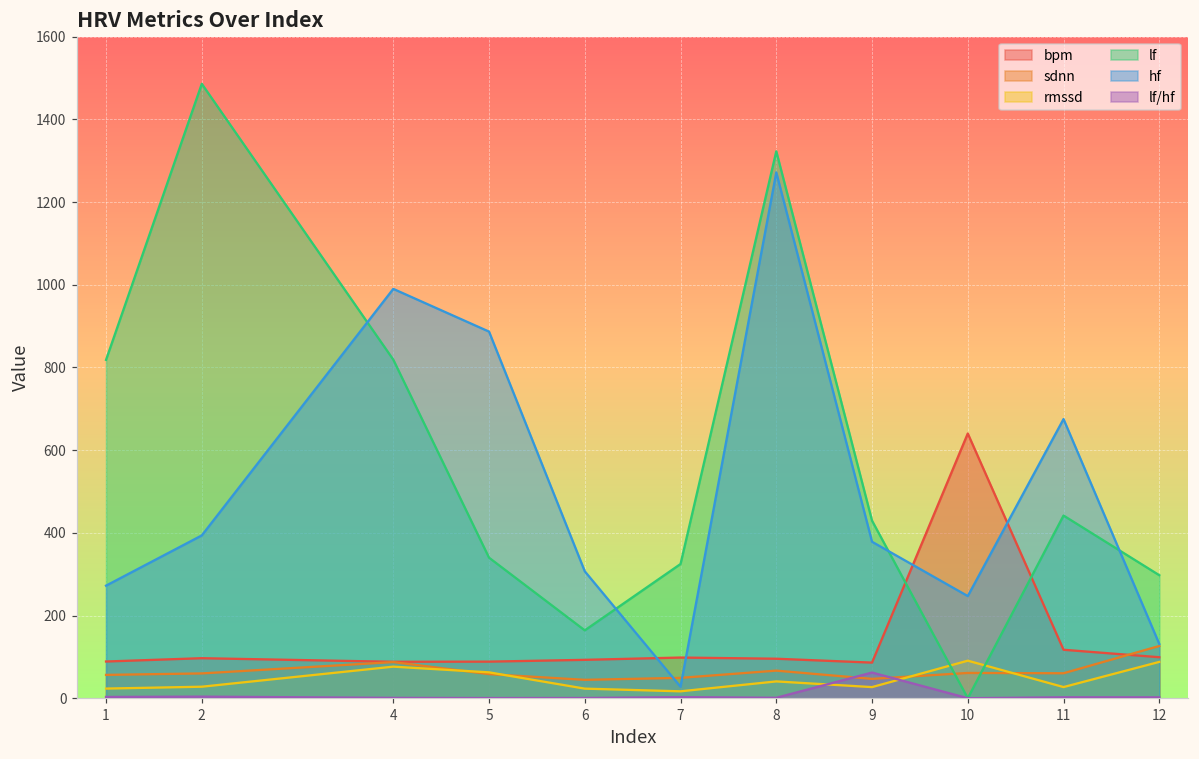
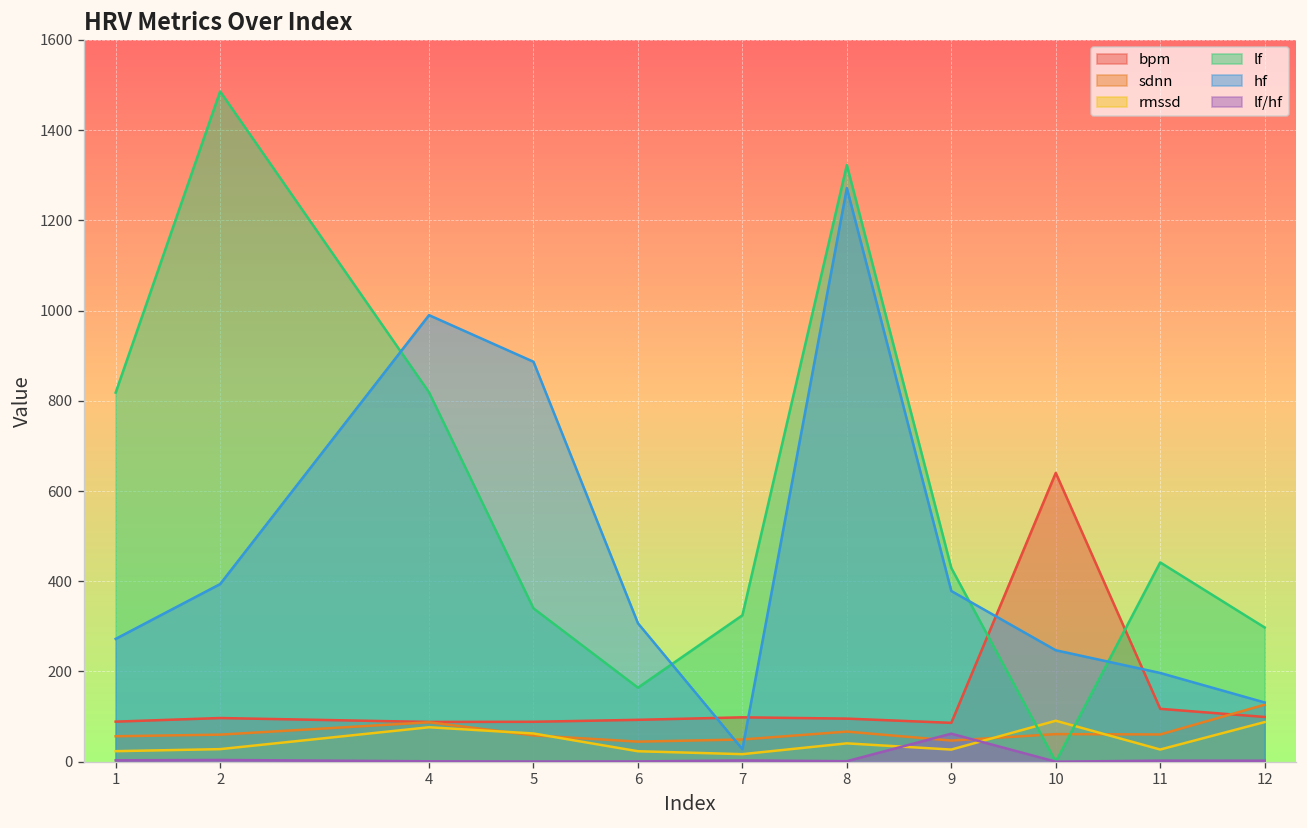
hf, 11: 680 -> 200
